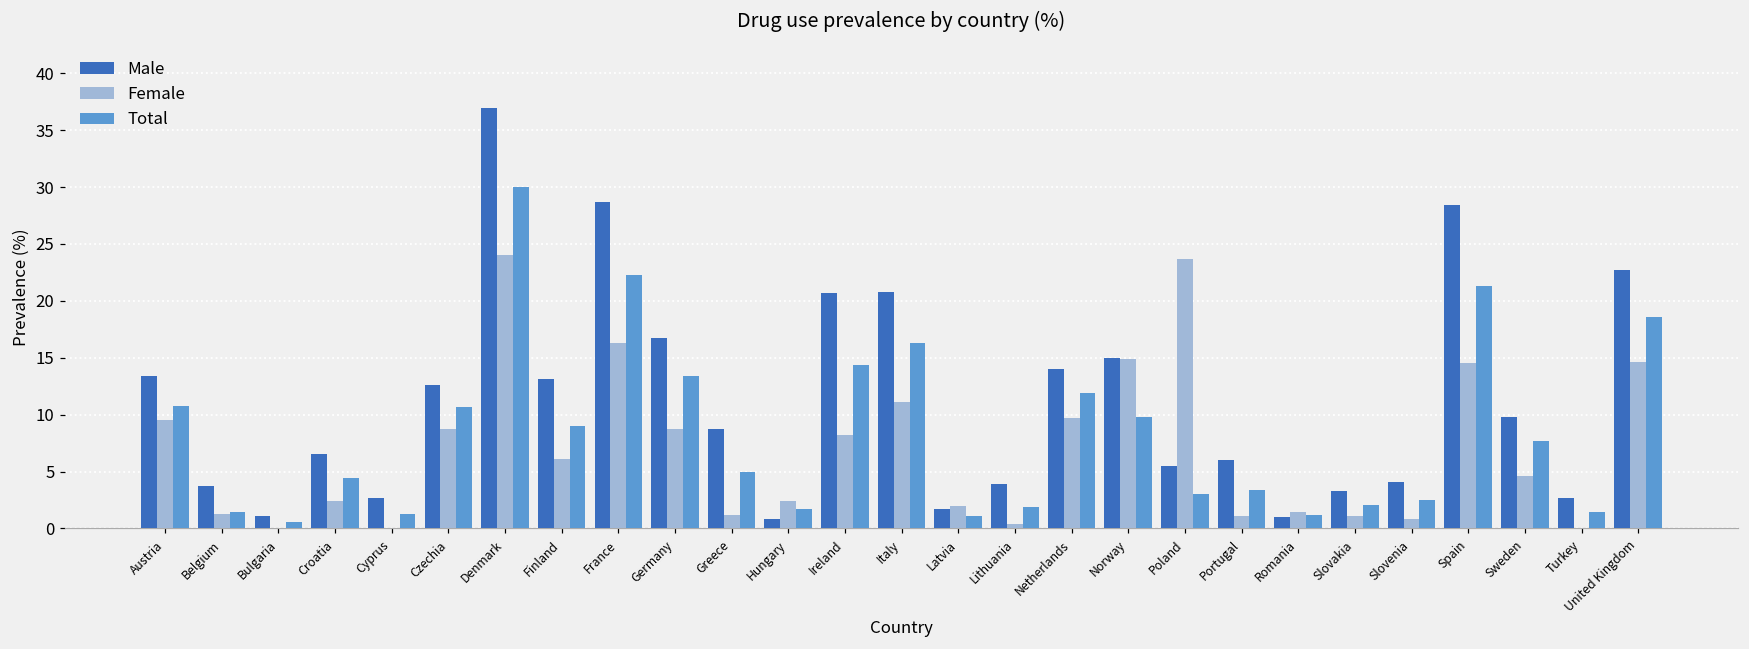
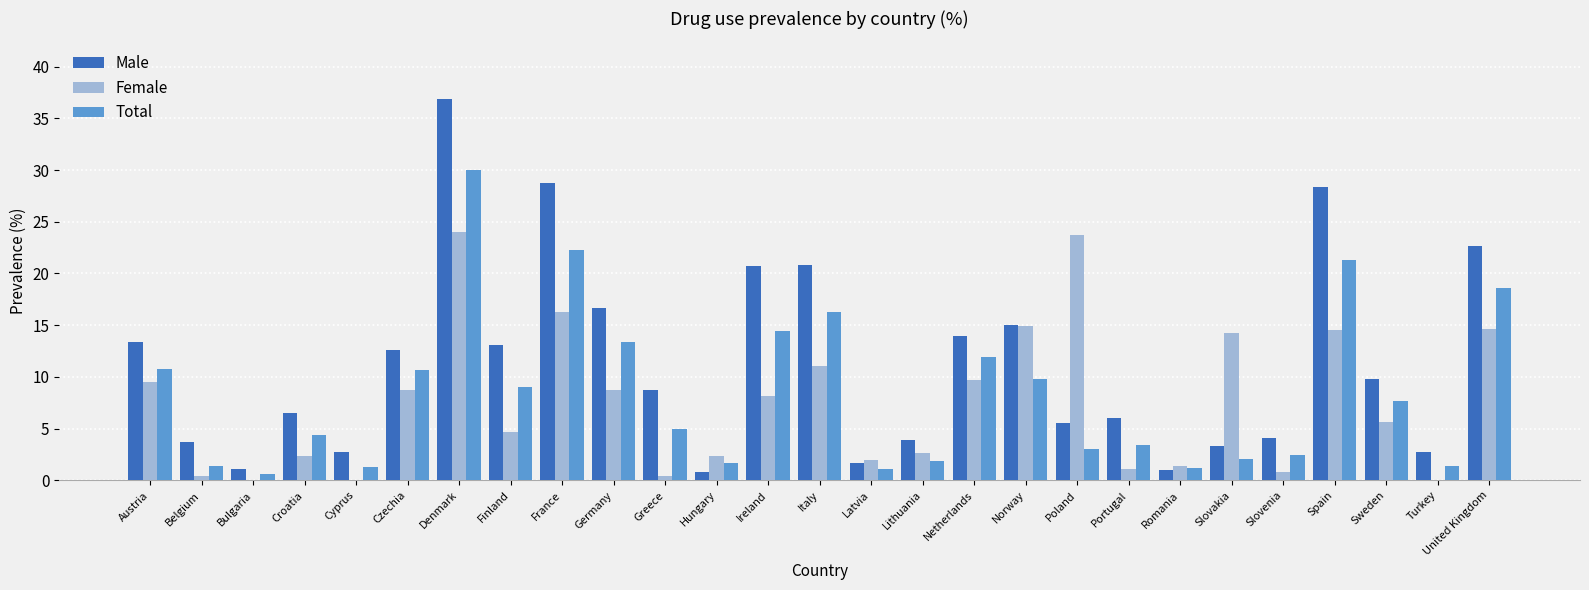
Female, Belgium: 1.3 -> 0.4
Female, Finland: 6.1 -> 4.7
Female, Greece: 1.2 -> 0.4
Female, Lithuania: 0.4 -> 2.6
Female, Slovakia: 1.1 -> 14.2
Female, Sweden: 4.6 -> 5.6
